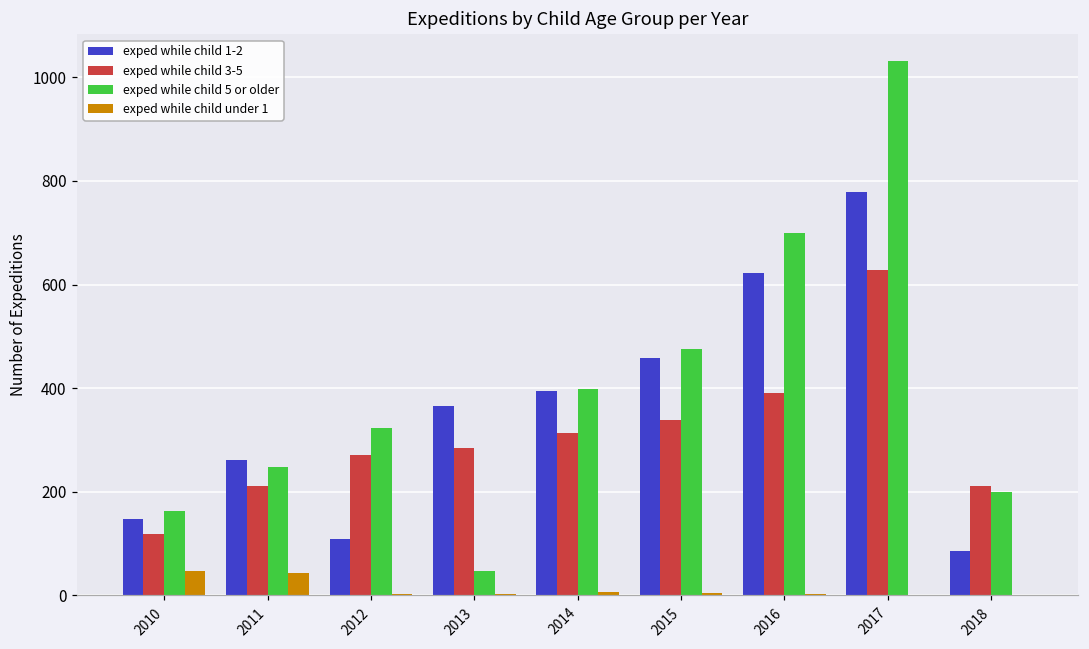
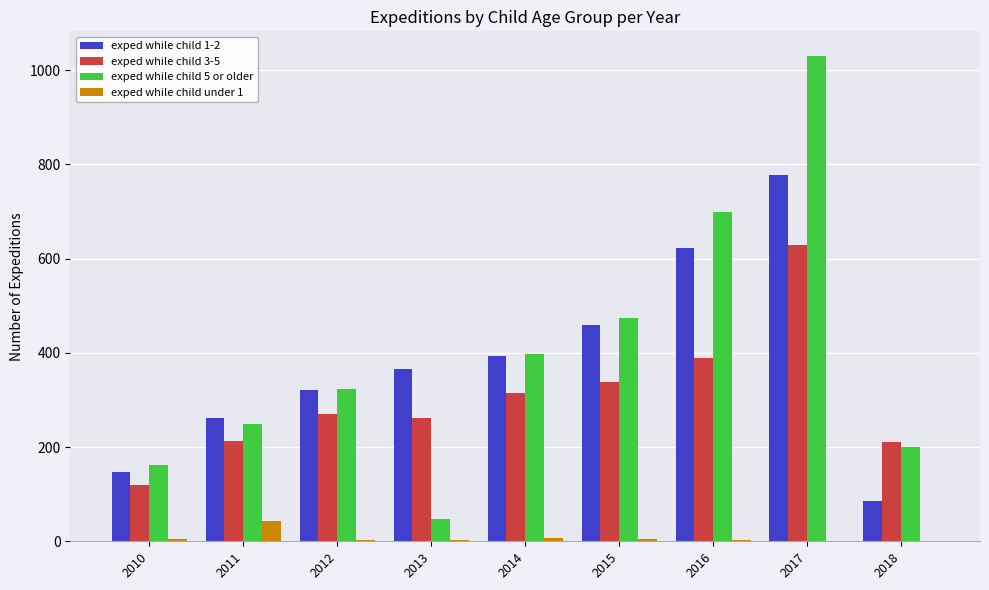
exped while child under 1, 2010: 50 -> 10
exped while child 1-2, 2012: 110 -> 320
exped while child 3-5, 2013: 290 -> 260
